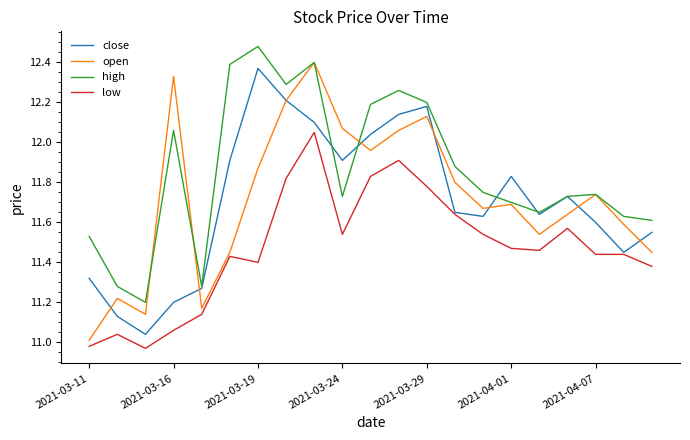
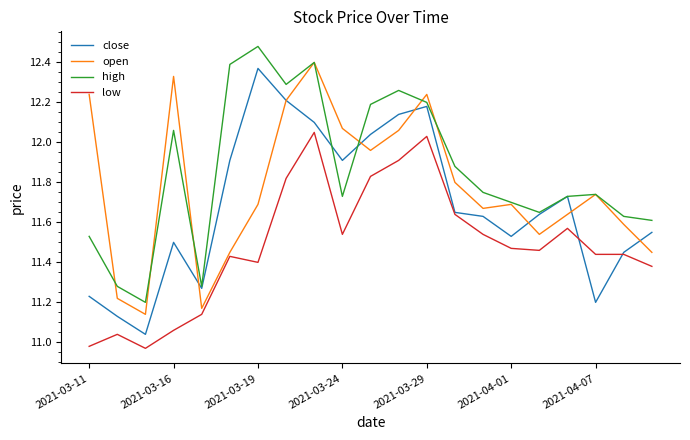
close, 2021-03-11: 11.32 -> 11.23
open, 2021-03-11: 11.01 -> 12.24
close, 2021-03-16: 11.2 -> 11.5
open, 2021-03-19: 11.87 -> 11.69
open, 2021-03-29: 12.13 -> 12.24
low, 2021-03-29: 11.78 -> 12.03
close, 2021-04-01: 11.83 -> 11.53
close, 2021-04-07: 11.6 -> 11.2
